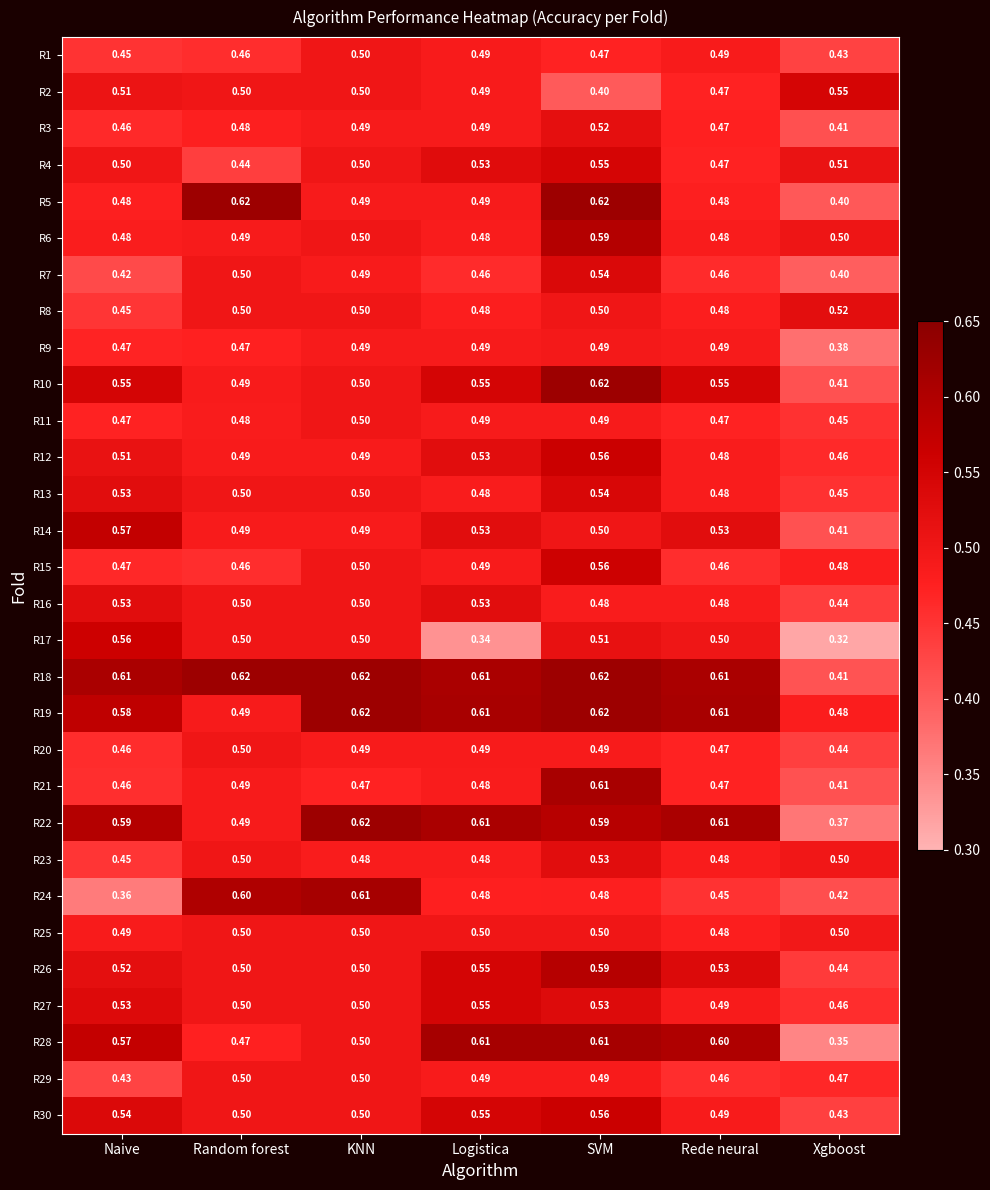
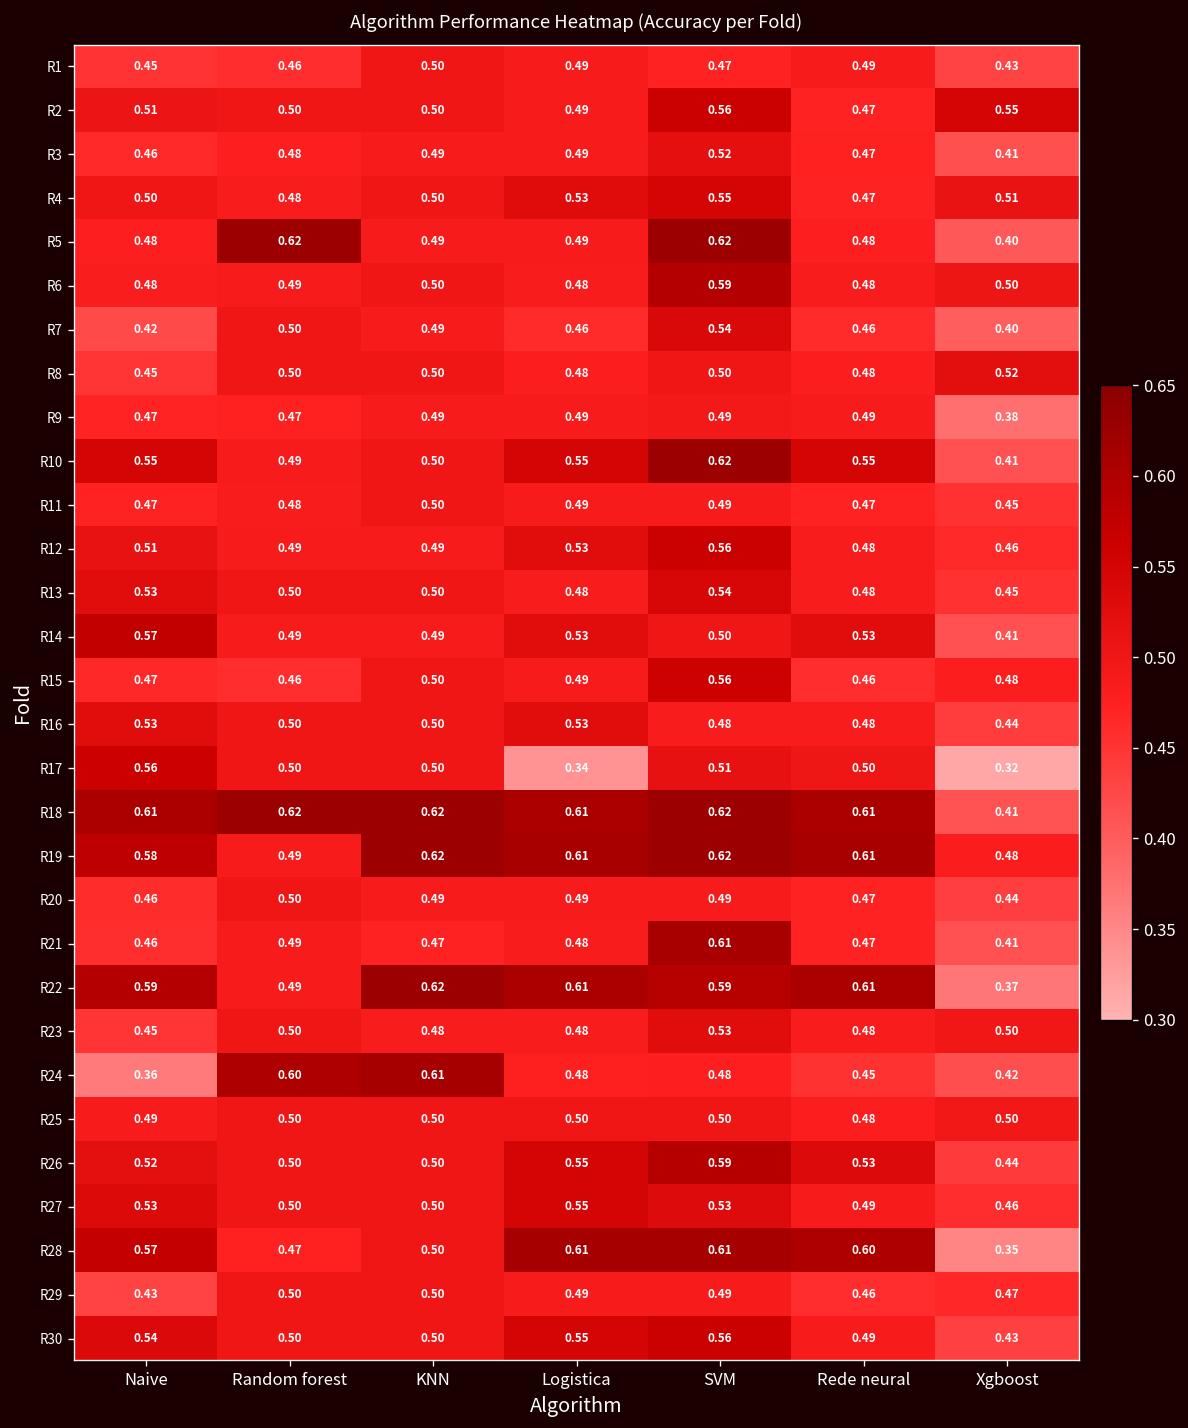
R2, SVM: 0.40 -> 0.56
R4, Random forest: 0.44 -> 0.48
